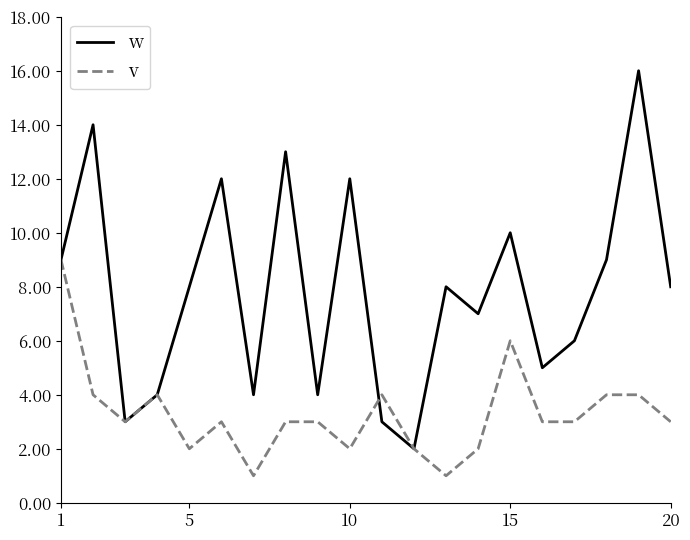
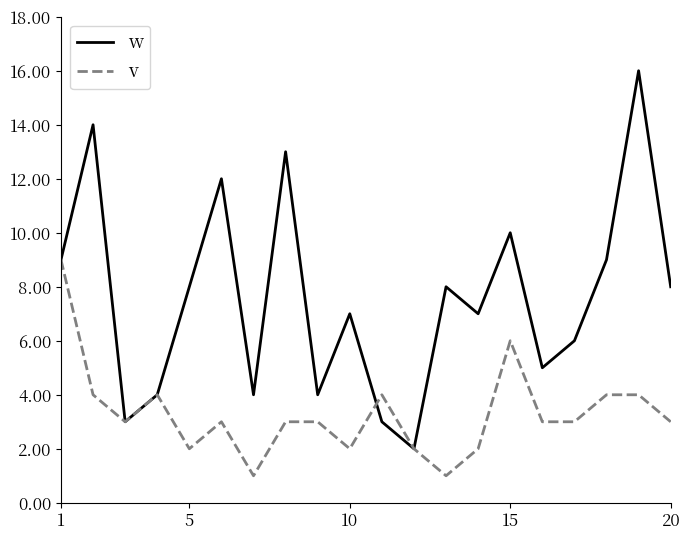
w, 10: 12 -> 7
